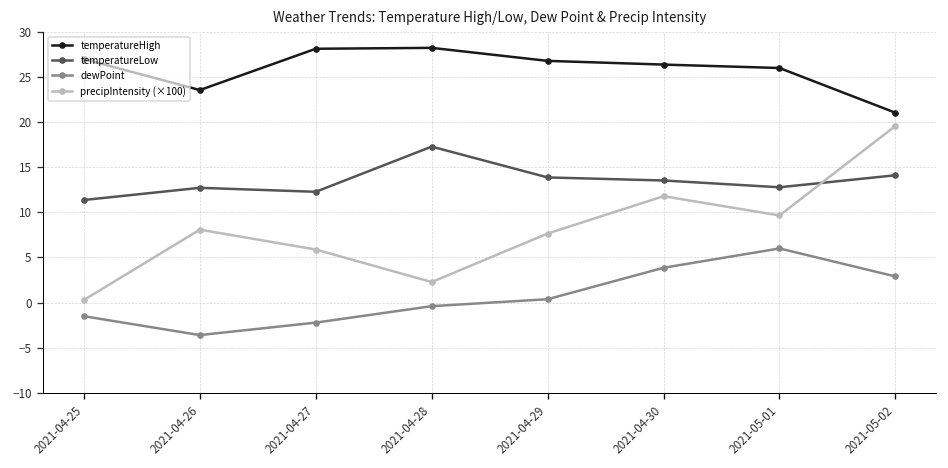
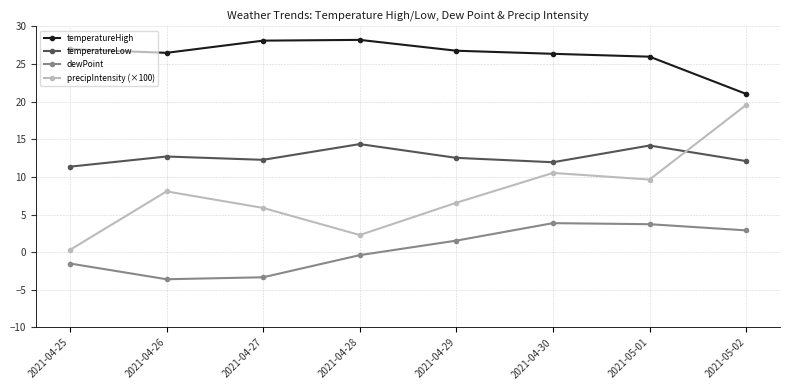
temperatureHigh, 2021-04-26: 24 -> 26
dewPoint, 2021-04-27: -2 -> -3
temperatureLow, 2021-04-28: 17 -> 14
temperatureLow, 2021-04-29: 14 -> 13
dewPoint, 2021-04-29: 0 -> 2
precipIntensity (×100), 2021-04-29: 8 -> 7
temperatureLow, 2021-04-30: 14 -> 12
precipIntensity (×100), 2021-04-30: 12 -> 11
temperatureLow, 2021-05-01: 13 -> 14
dewPoint, 2021-05-01: 6 -> 4
temperatureLow, 2021-05-02: 14 -> 12
